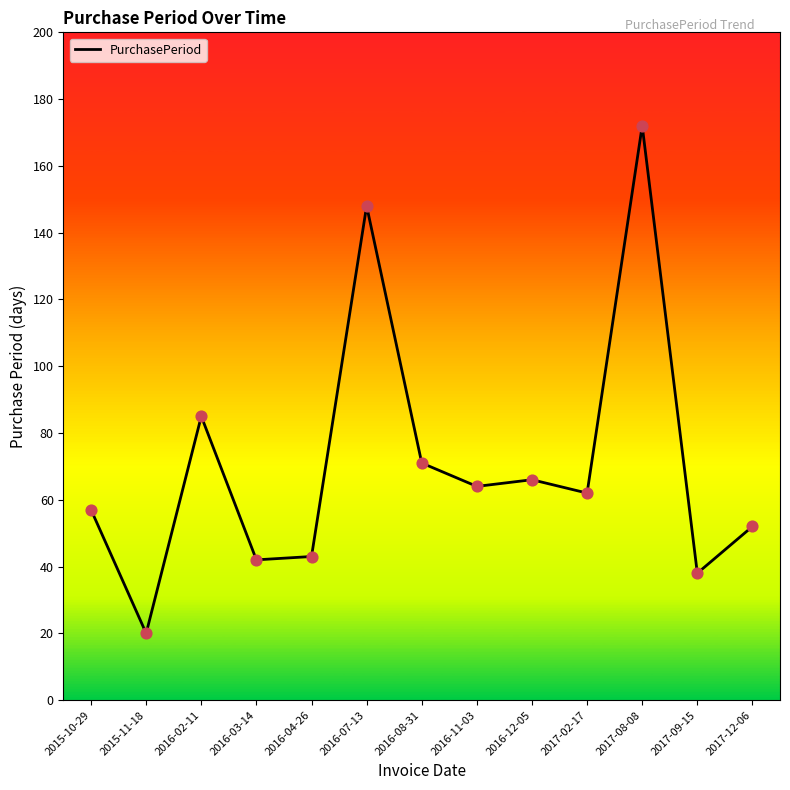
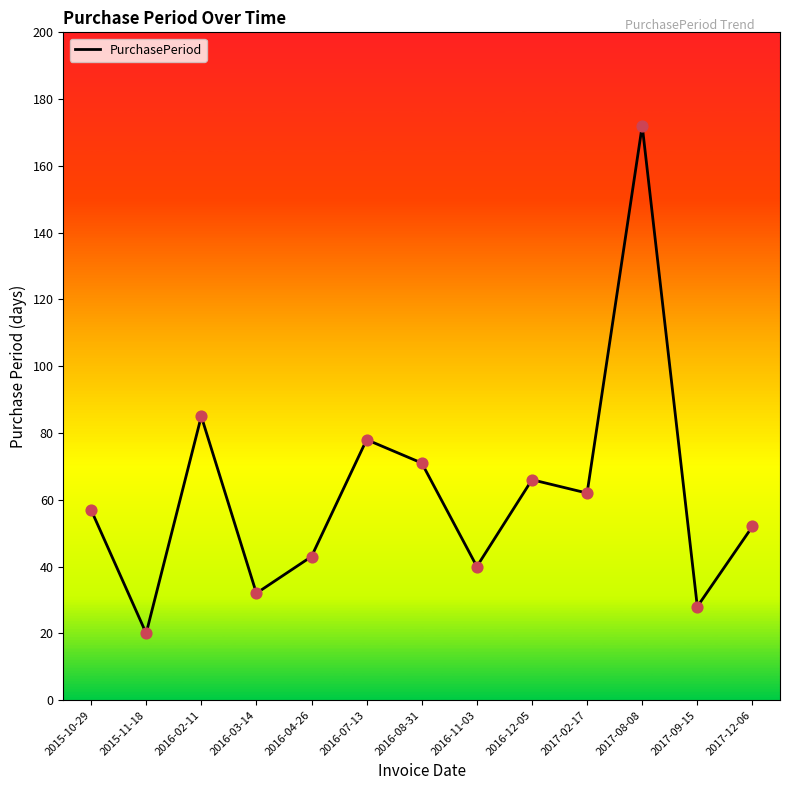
2016-03-14: 42 -> 32
2016-07-13: 148 -> 78
2016-11-03: 64 -> 40
2017-09-15: 38 -> 28
